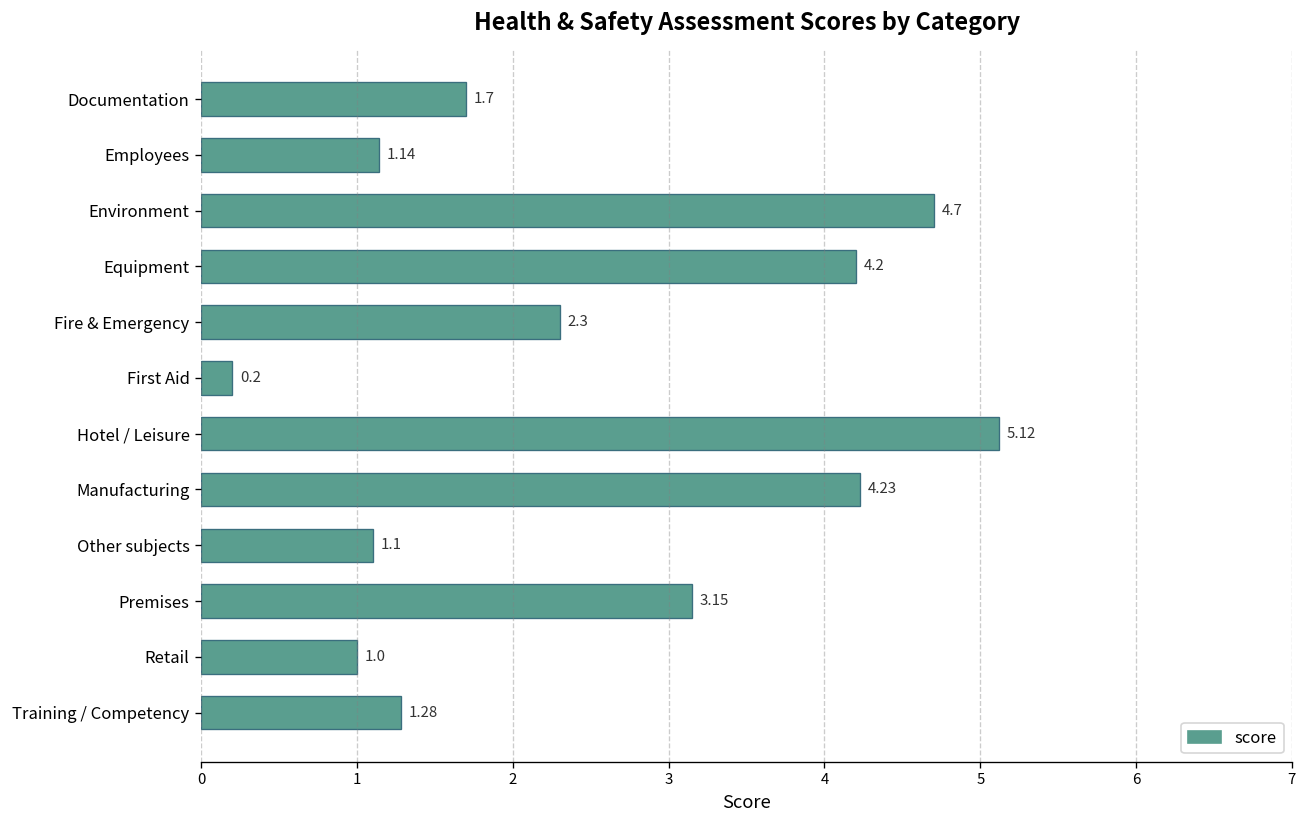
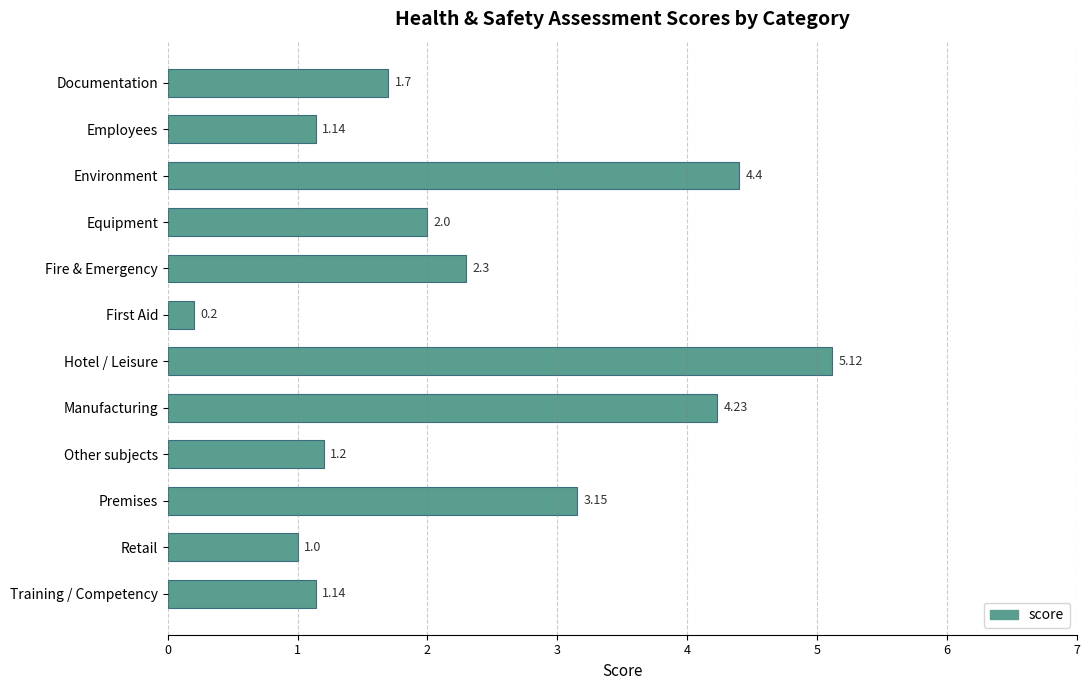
Environment: 4.7 -> 4.4
Equipment: 4.2 -> 2.0
Other subjects: 1.1 -> 1.2
Training / Competency: 1.28 -> 1.14
